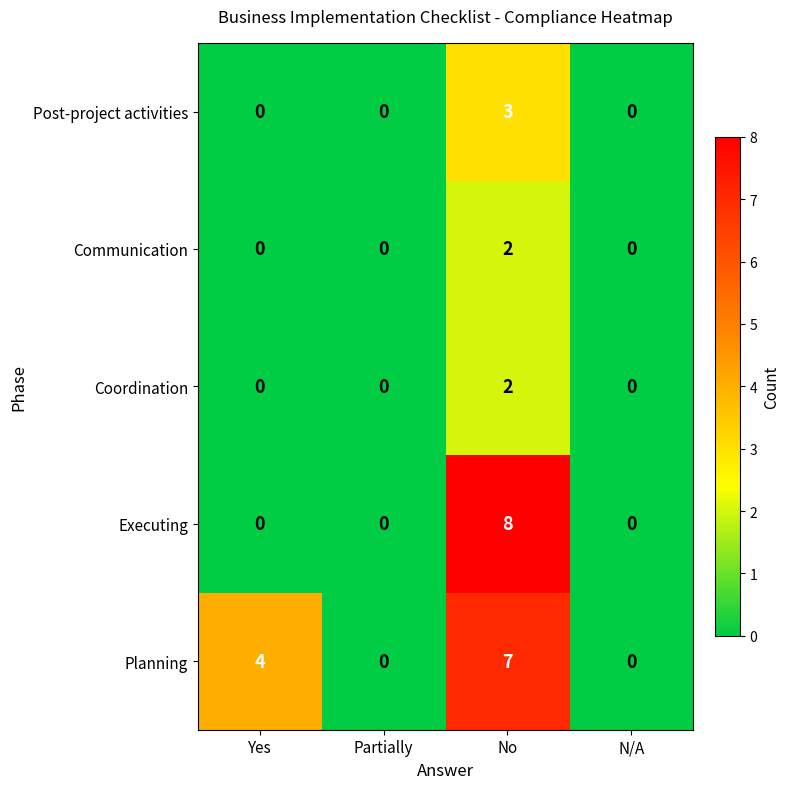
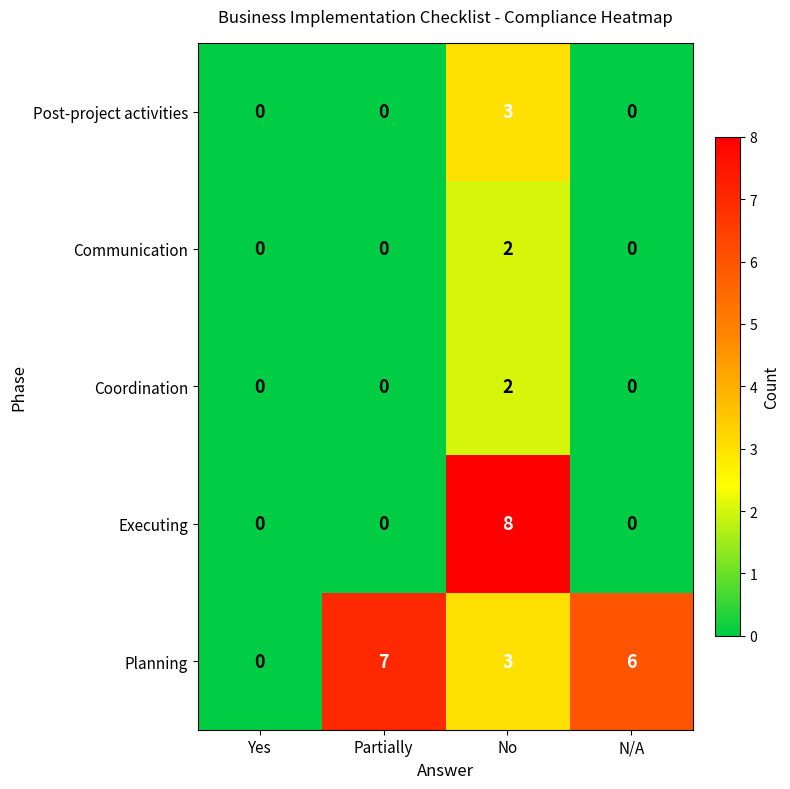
Planning, Yes: 4 -> 0
Planning, Partially: 0 -> 7
Planning, No: 7 -> 3
Planning, N/A: 0 -> 6
